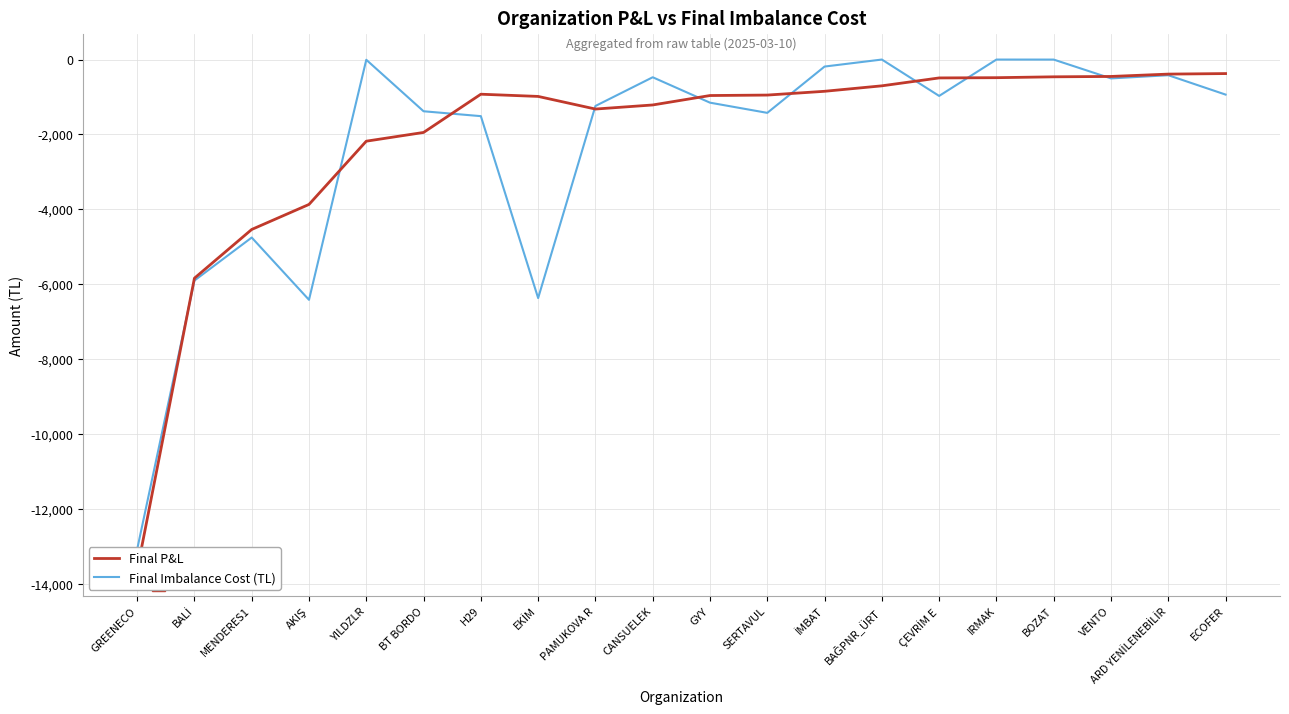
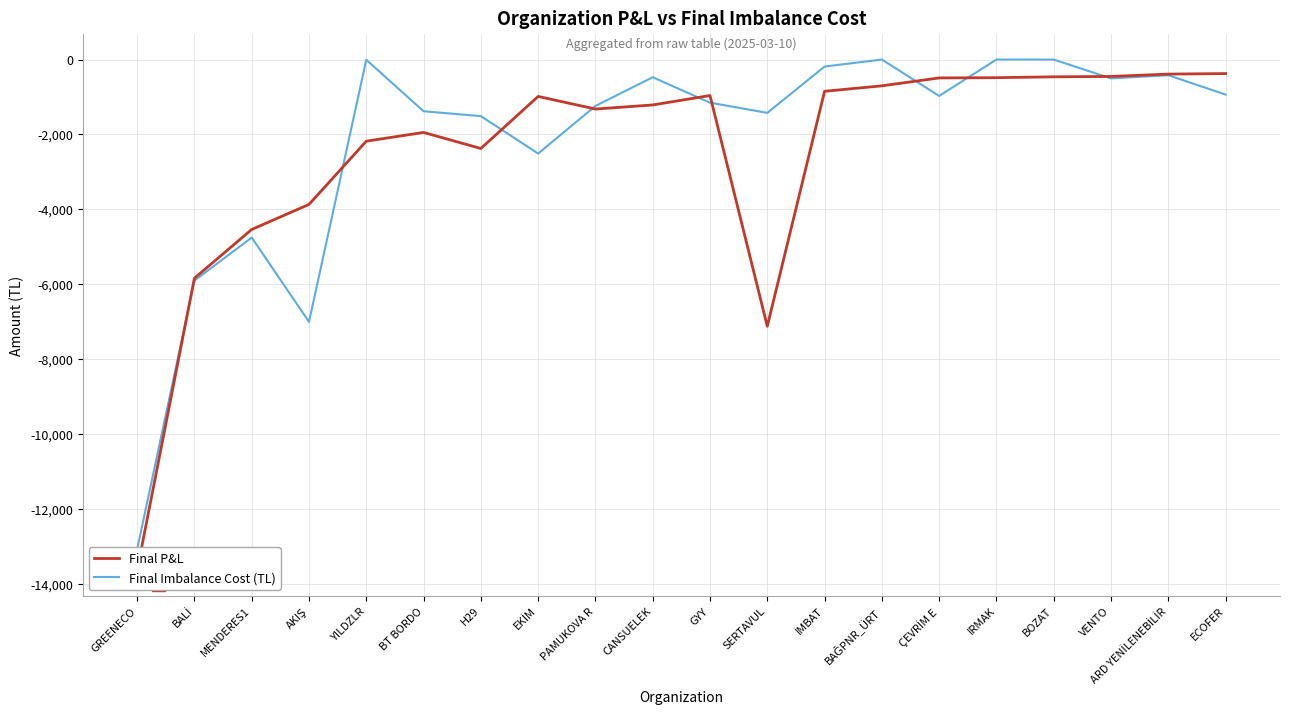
Final Imbalance Cost (TL), AKIŞ: -6,400 -> -7,000
Final P&L, H29: -900 -> -2,400
Final Imbalance Cost (TL), EKİM: -6,400 -> -2,500
Final P&L, SERTAVUL: -900 -> -7,100
